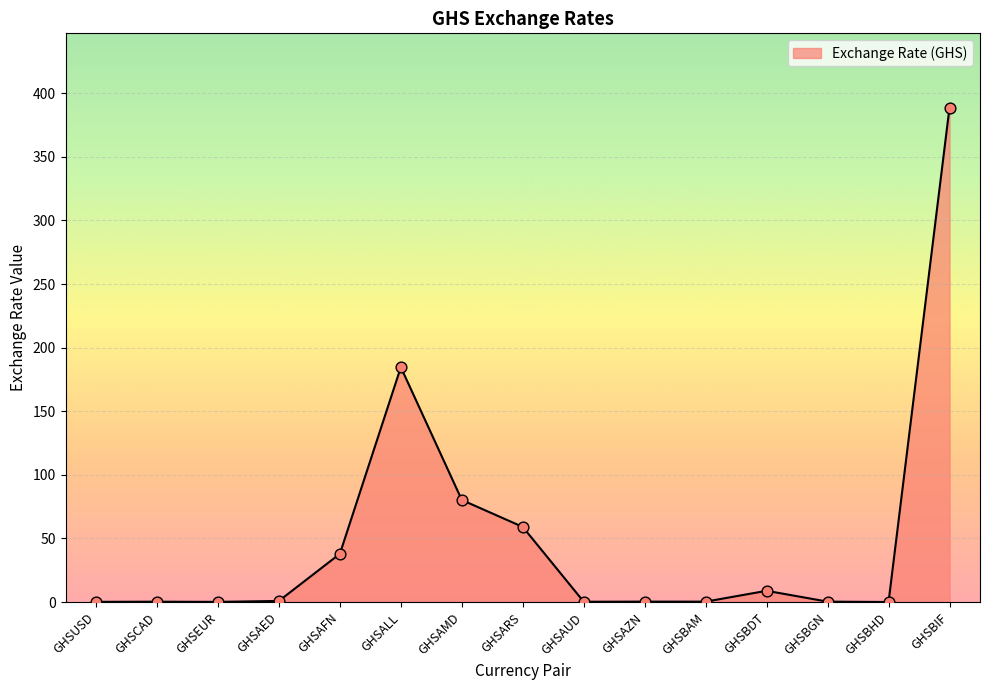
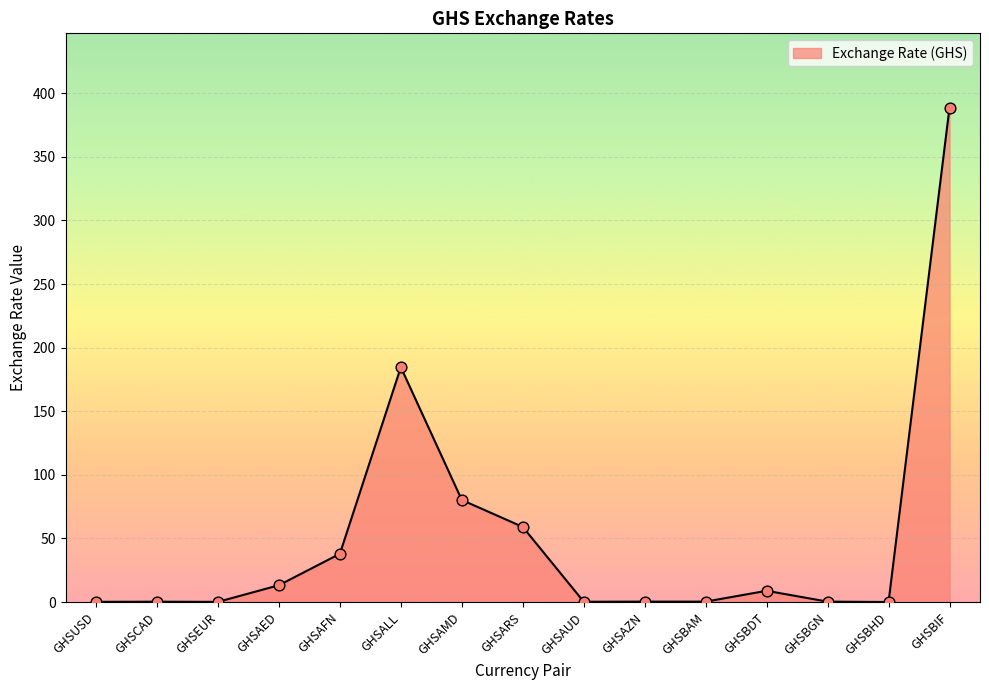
GHSAED: 1 -> 13
